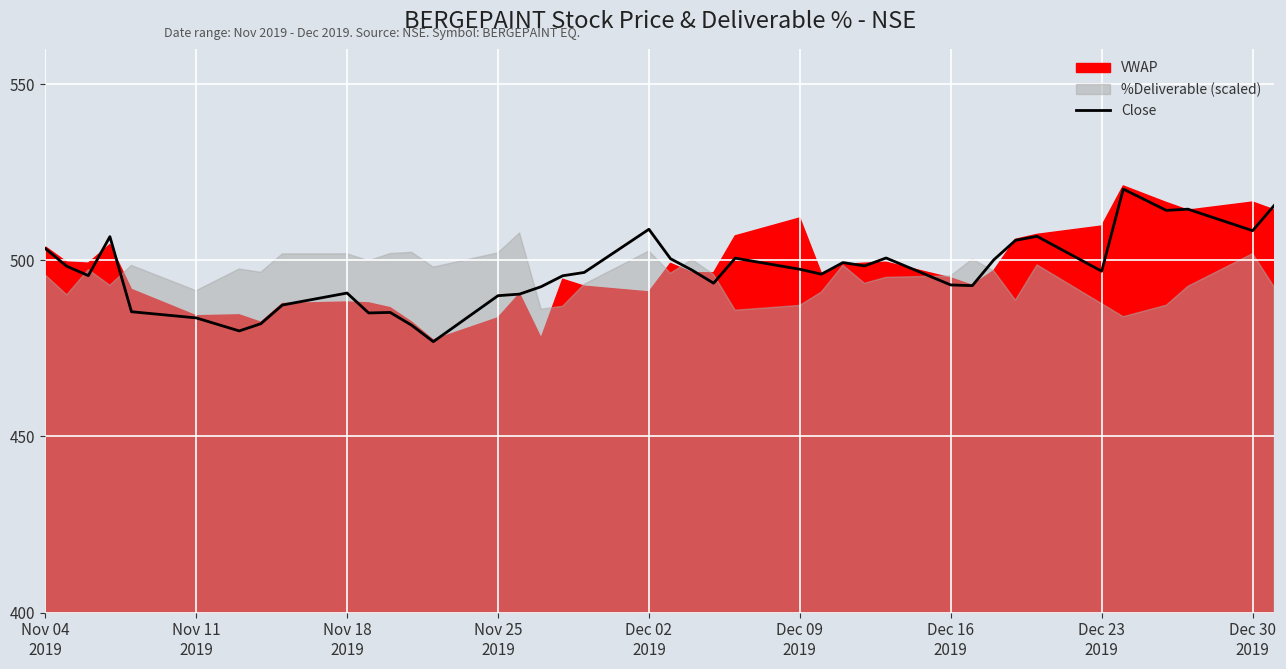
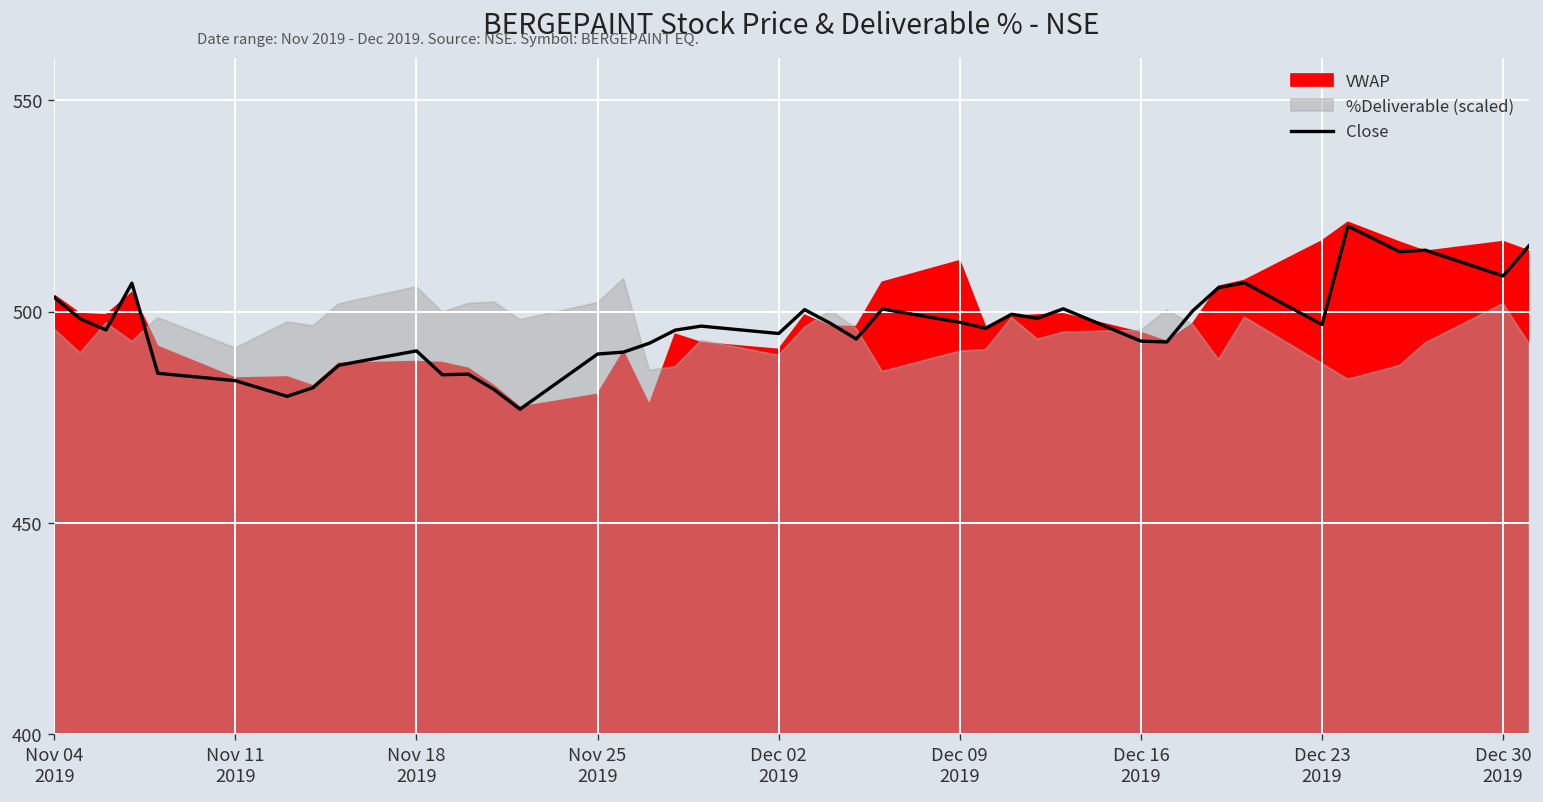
%Deliverable (scaled), Nov 18 2019: 502 -> 506
VWAP, Nov 25 2019: 484 -> 480
Close, Dec 02 2019: 509 -> 495
%Deliverable (scaled), Dec 02 2019: 503 -> 490
%Deliverable (scaled), Dec 09 2019: 487 -> 491
VWAP, Dec 23 2019: 510 -> 517
